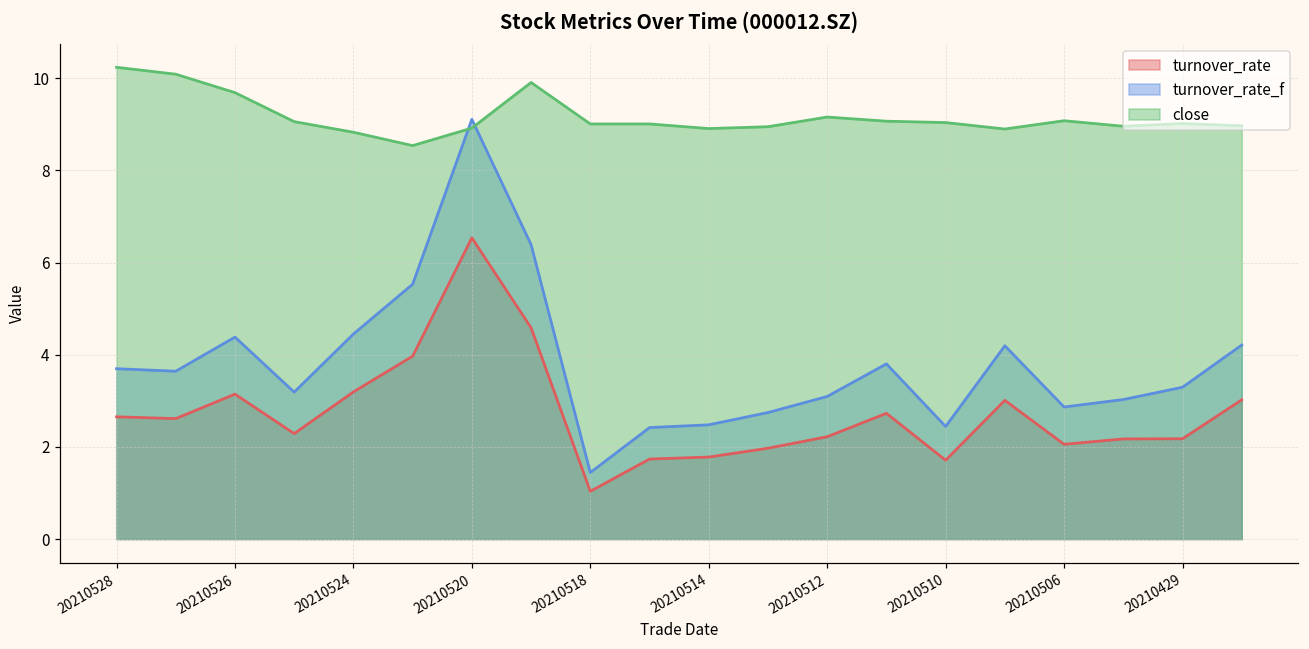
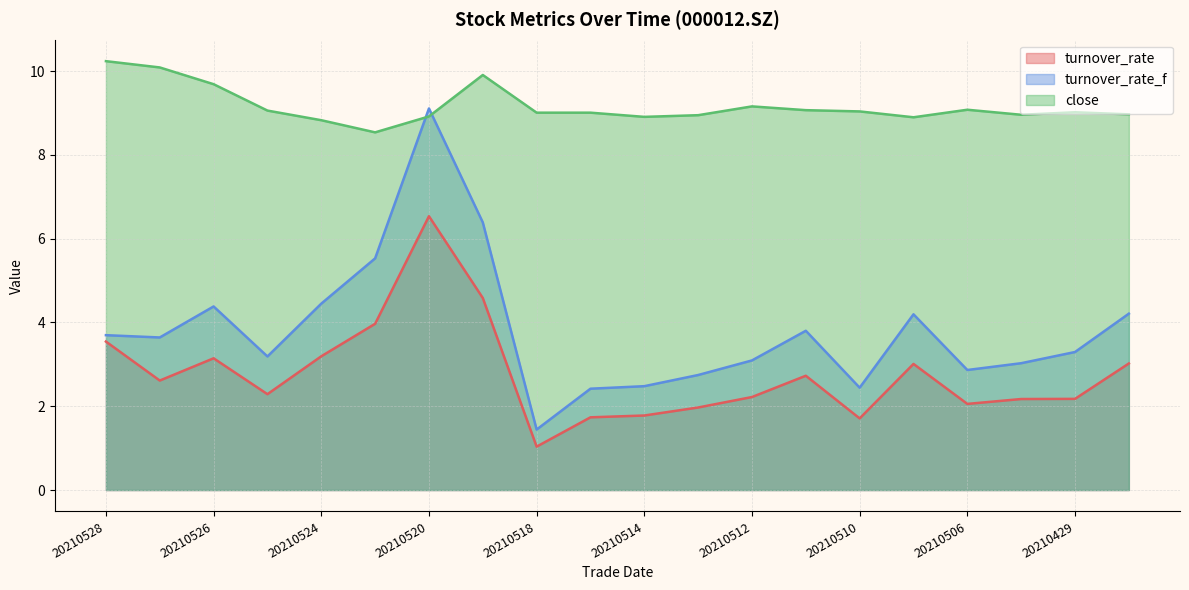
turnover_rate, 20210528: 2.7 -> 3.5
